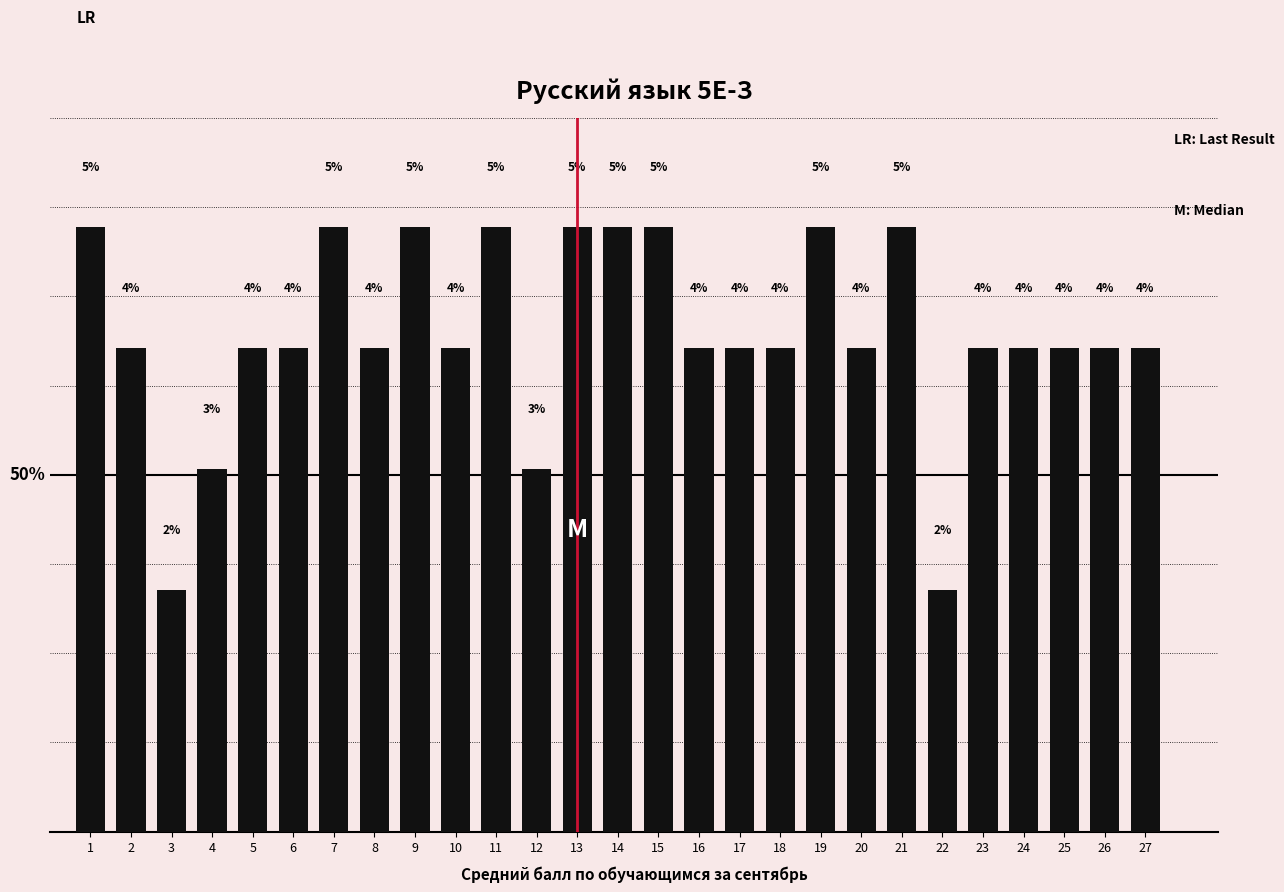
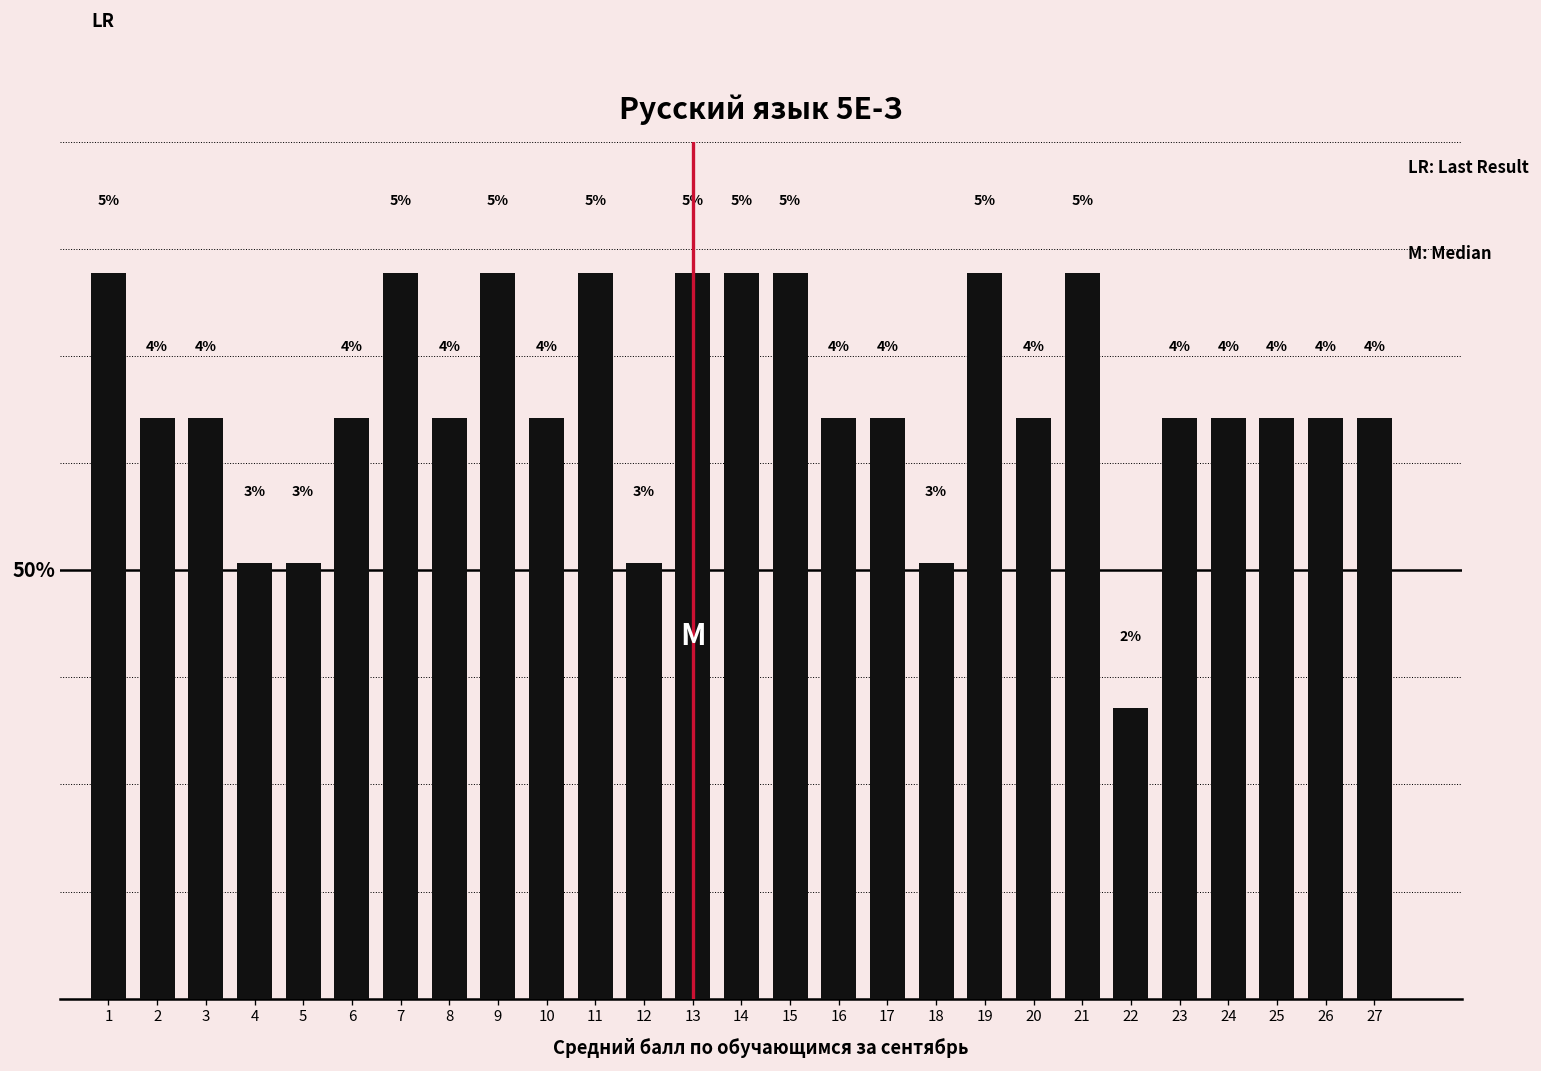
3: 2% -> 4%
5: 4% -> 3%
18: 4% -> 3%
